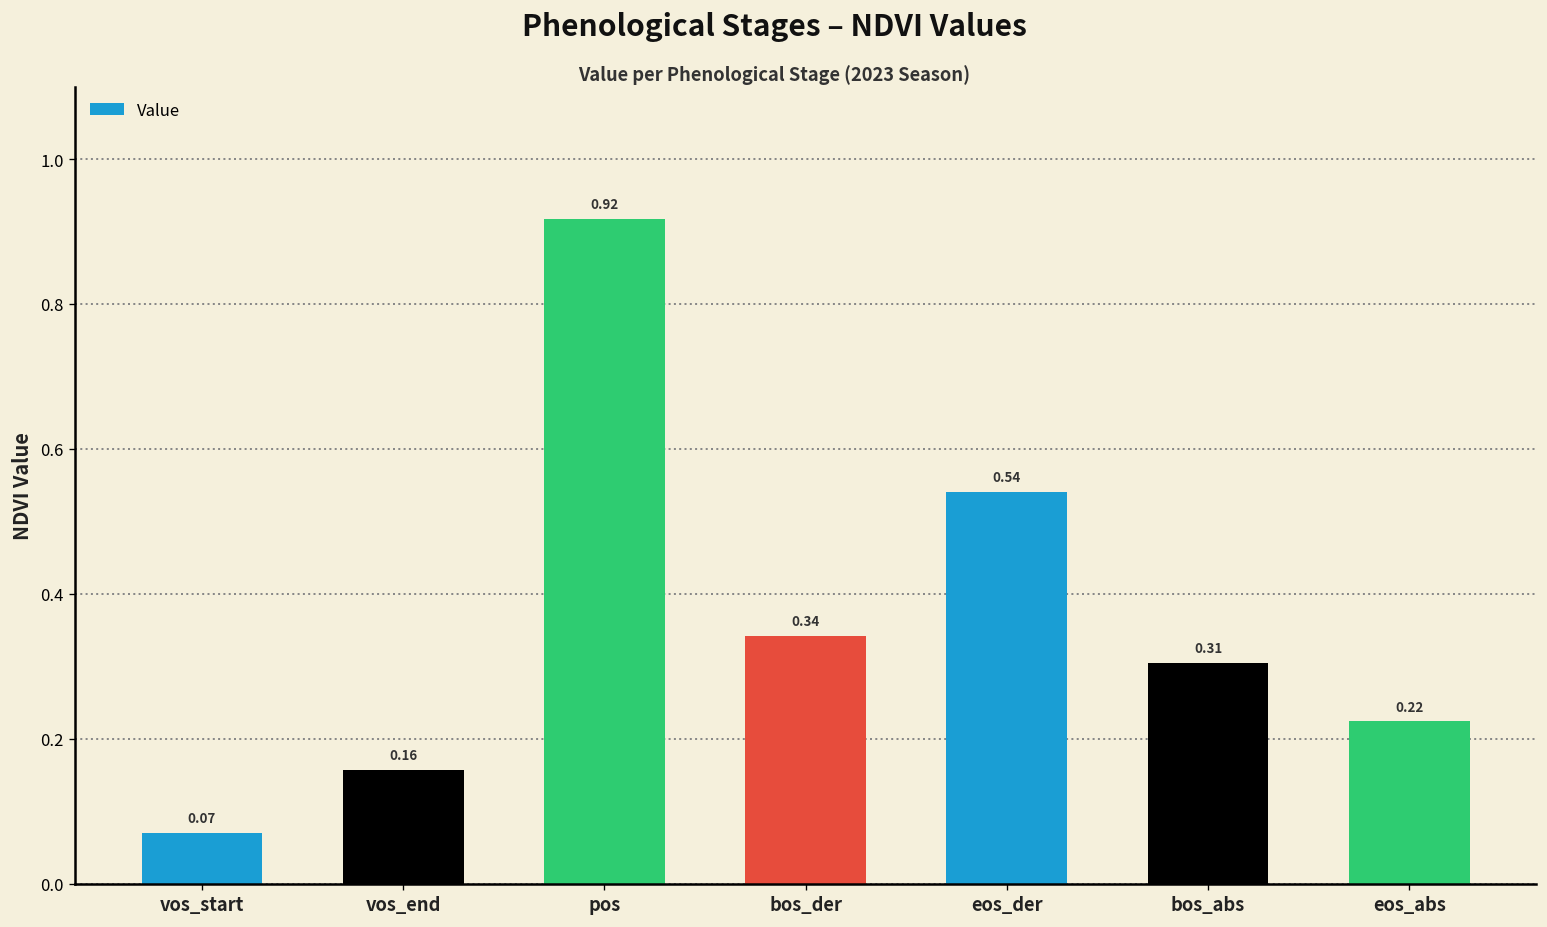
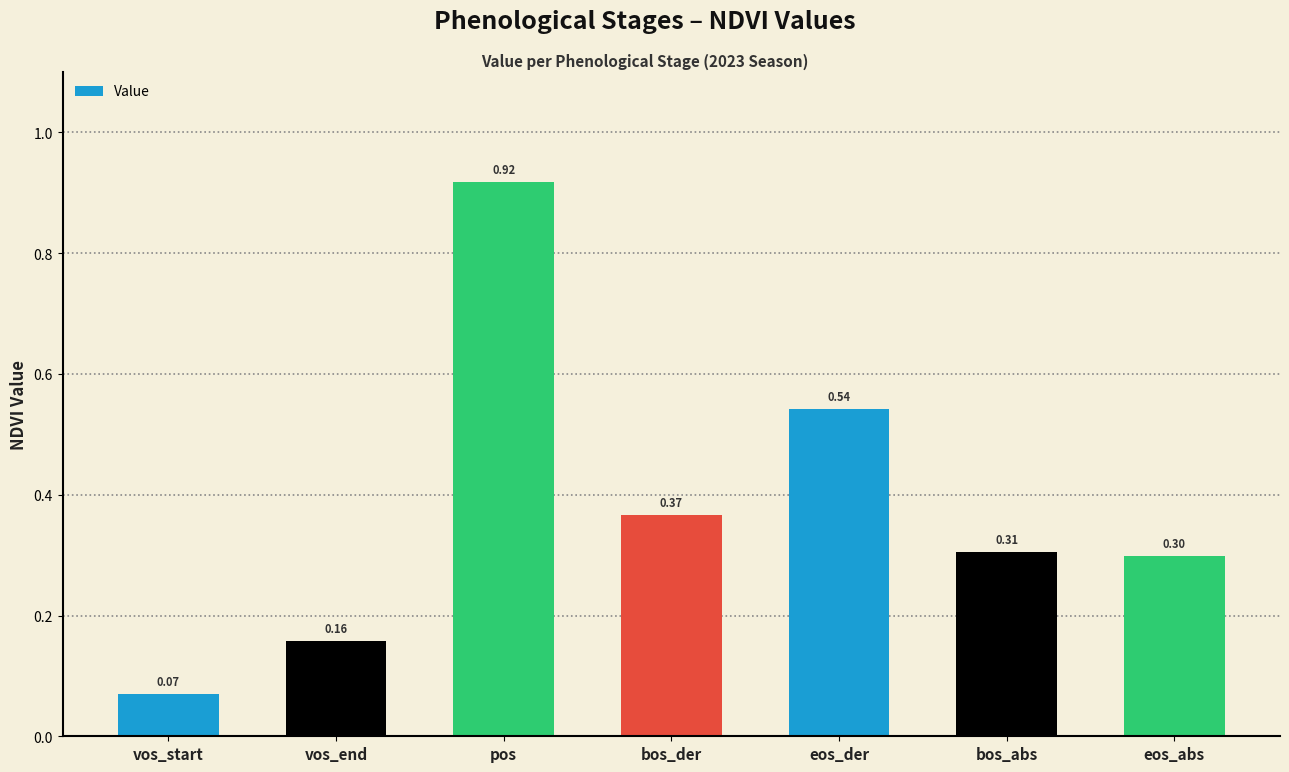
bos_der: 0.34 -> 0.37
eos_abs: 0.22 -> 0.30
